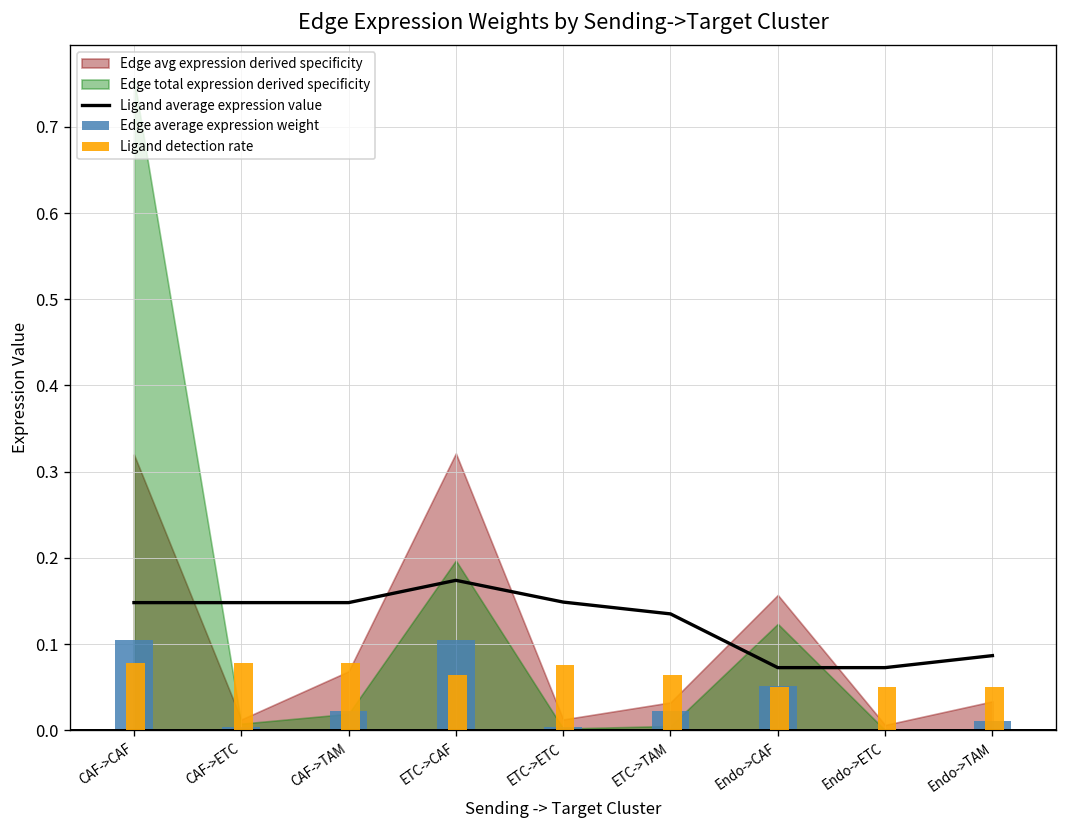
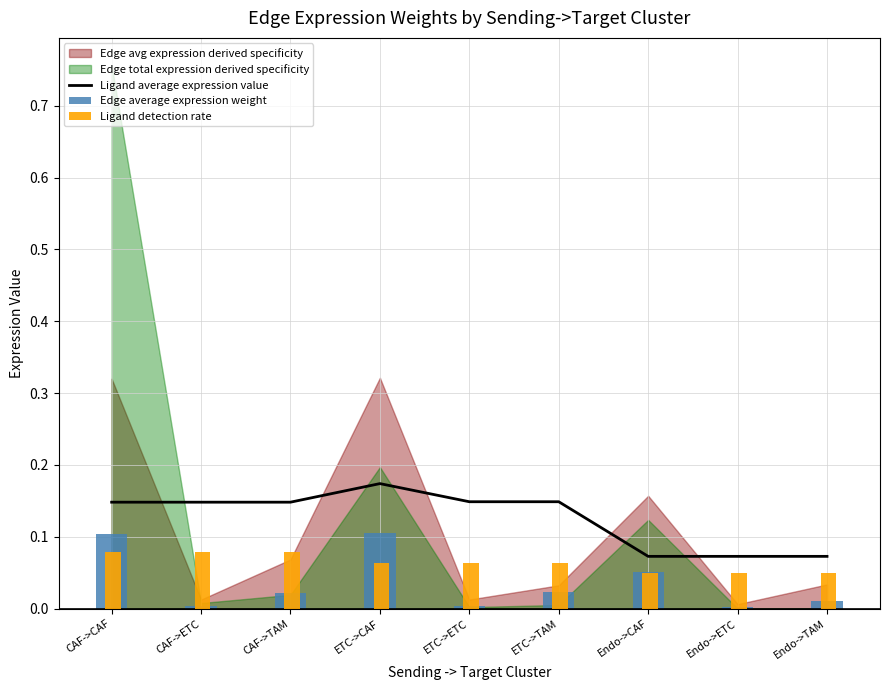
Ligand detection rate, ETC->ETC: 0.08 -> 0.06
Ligand average expression value, ETC->TAM: 0.13 -> 0.15
Ligand average expression value, Endo->TAM: 0.09 -> 0.07
